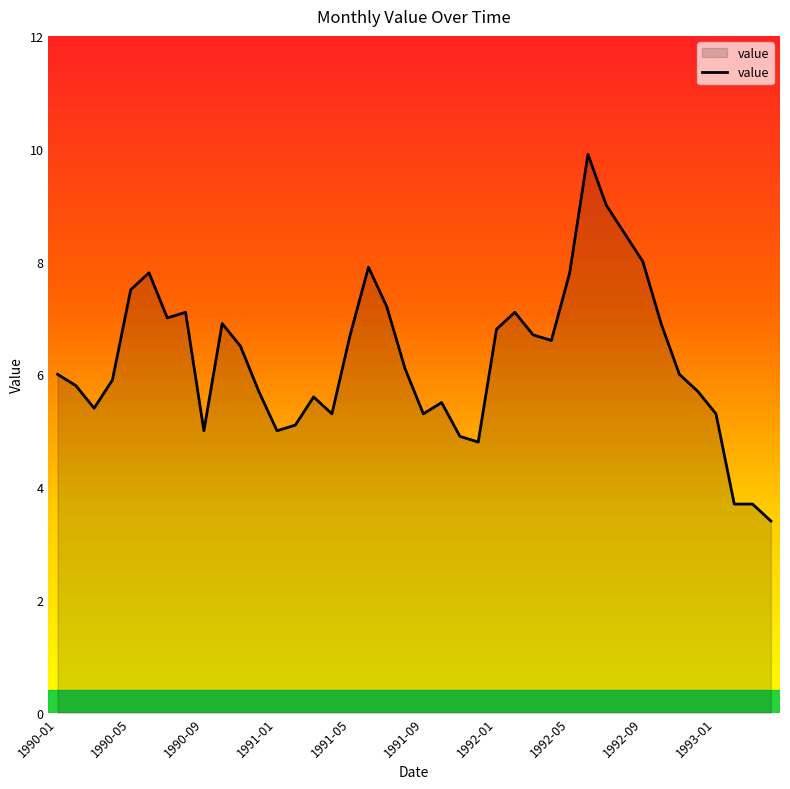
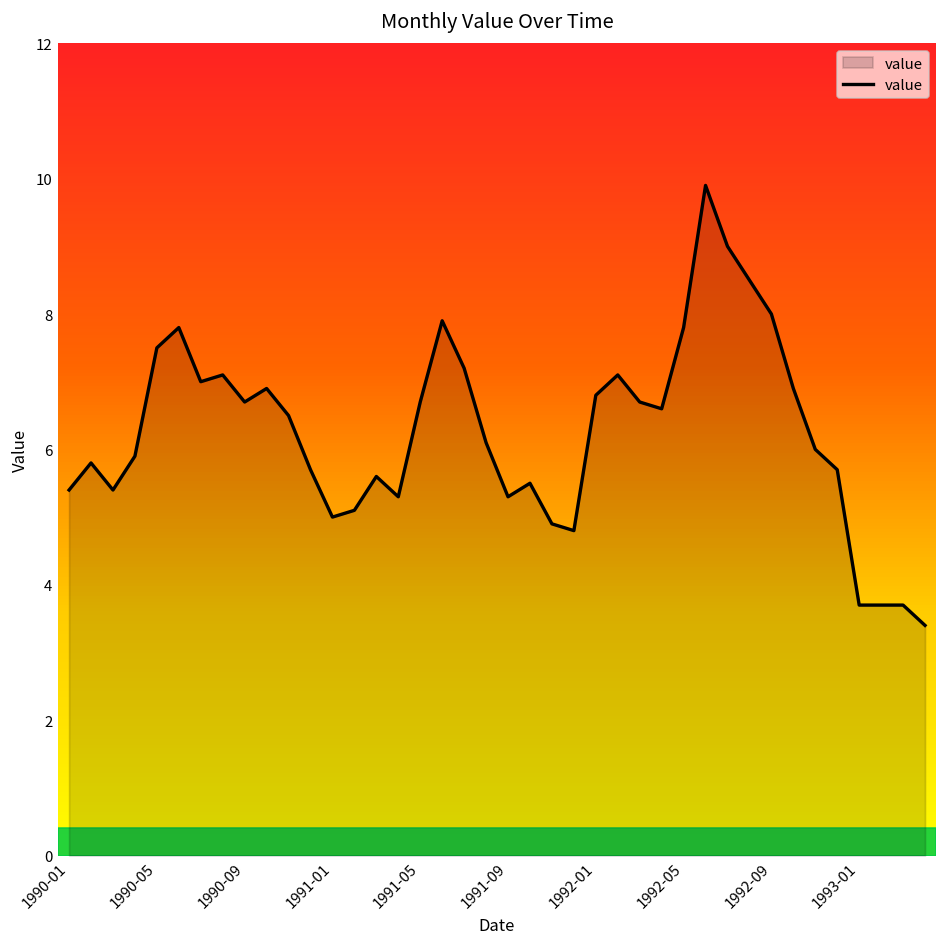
1990-01: 6.0 -> 5.4
1990-09: 5.0 -> 6.7
1993-01: 5.3 -> 3.7
